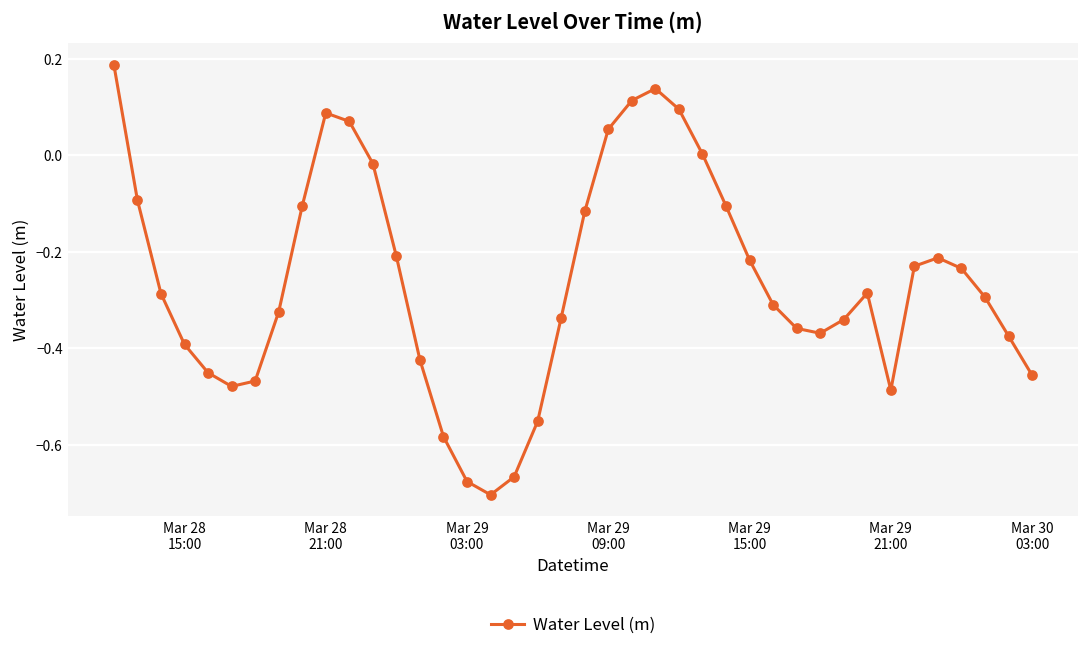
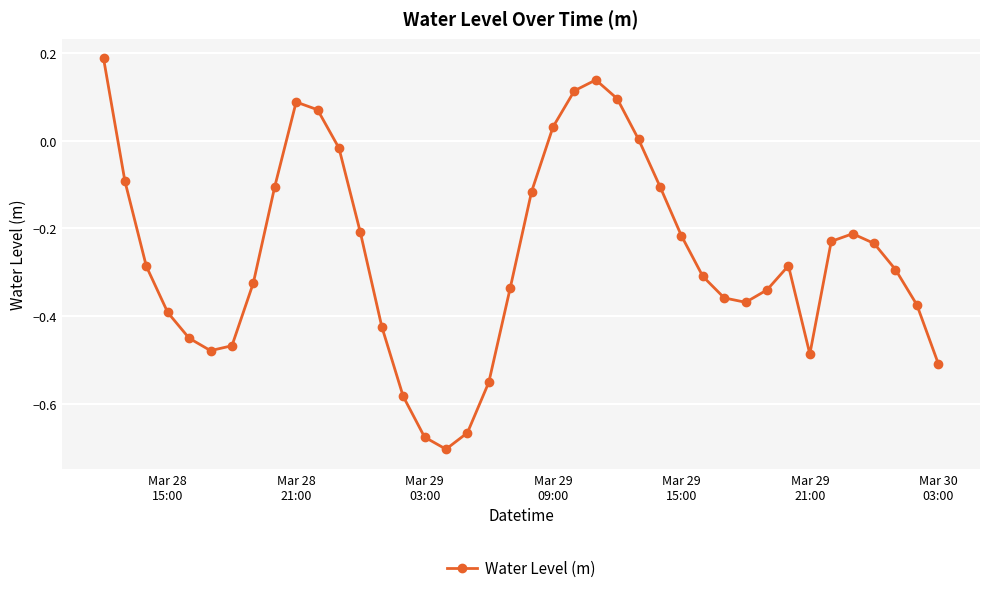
Mar 29 09:00: 0.05 -> 0.03
Mar 30 03:00: -0.46 -> -0.51
